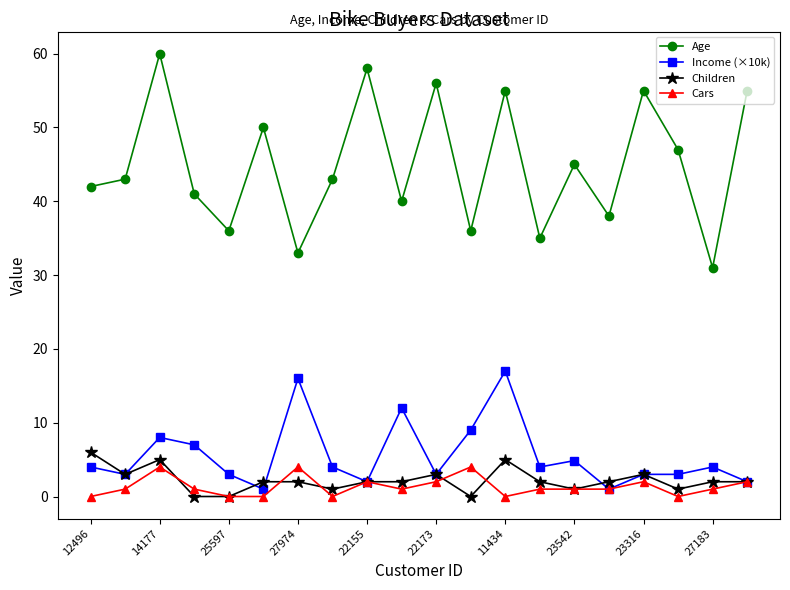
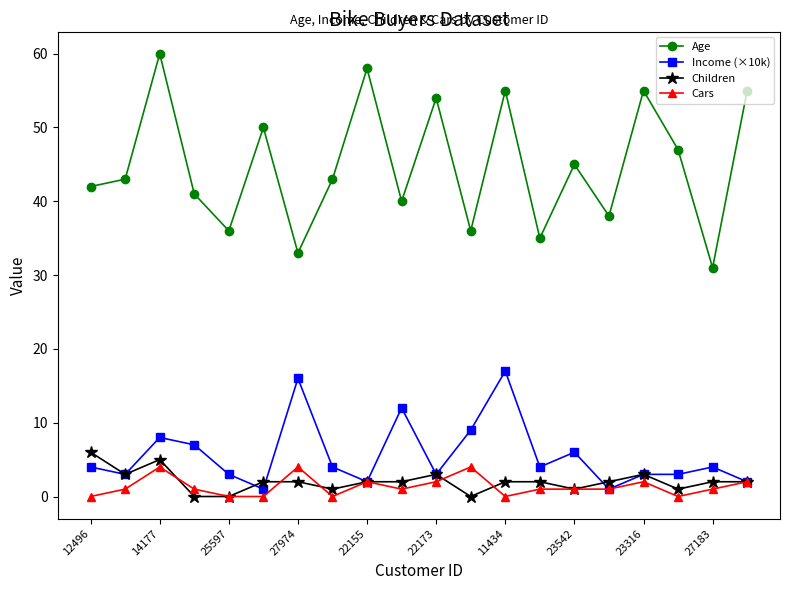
Age, 22173: 56 -> 54
Children, 11434: 5 -> 2
Income (×10k), 23542: 5 -> 6
